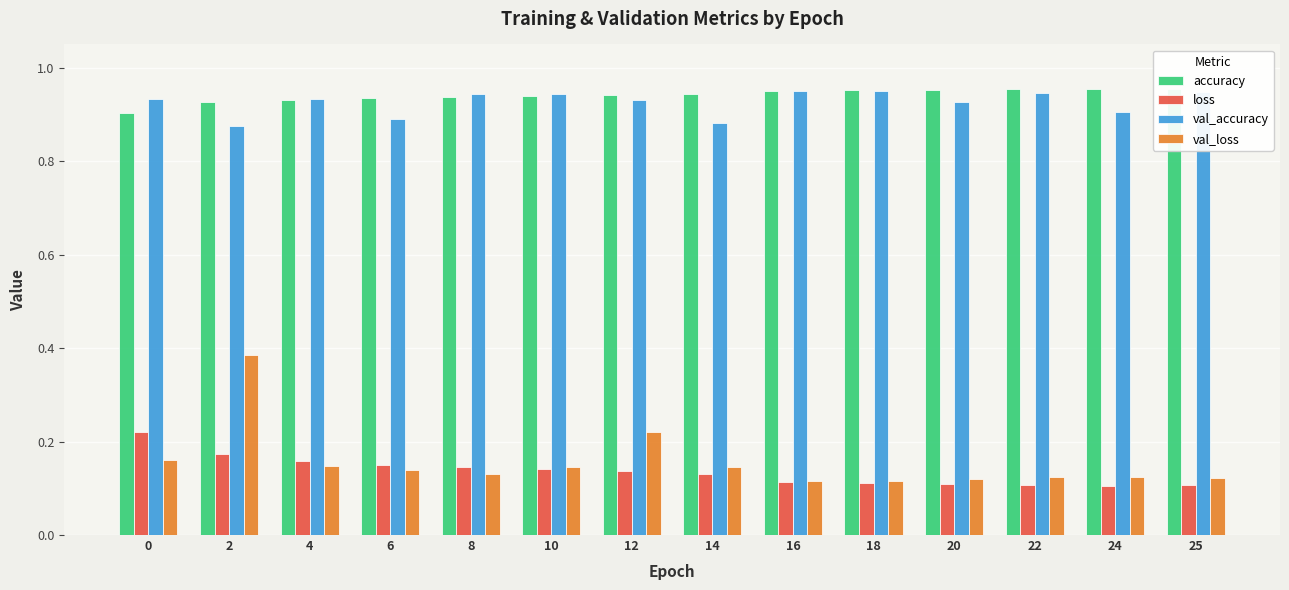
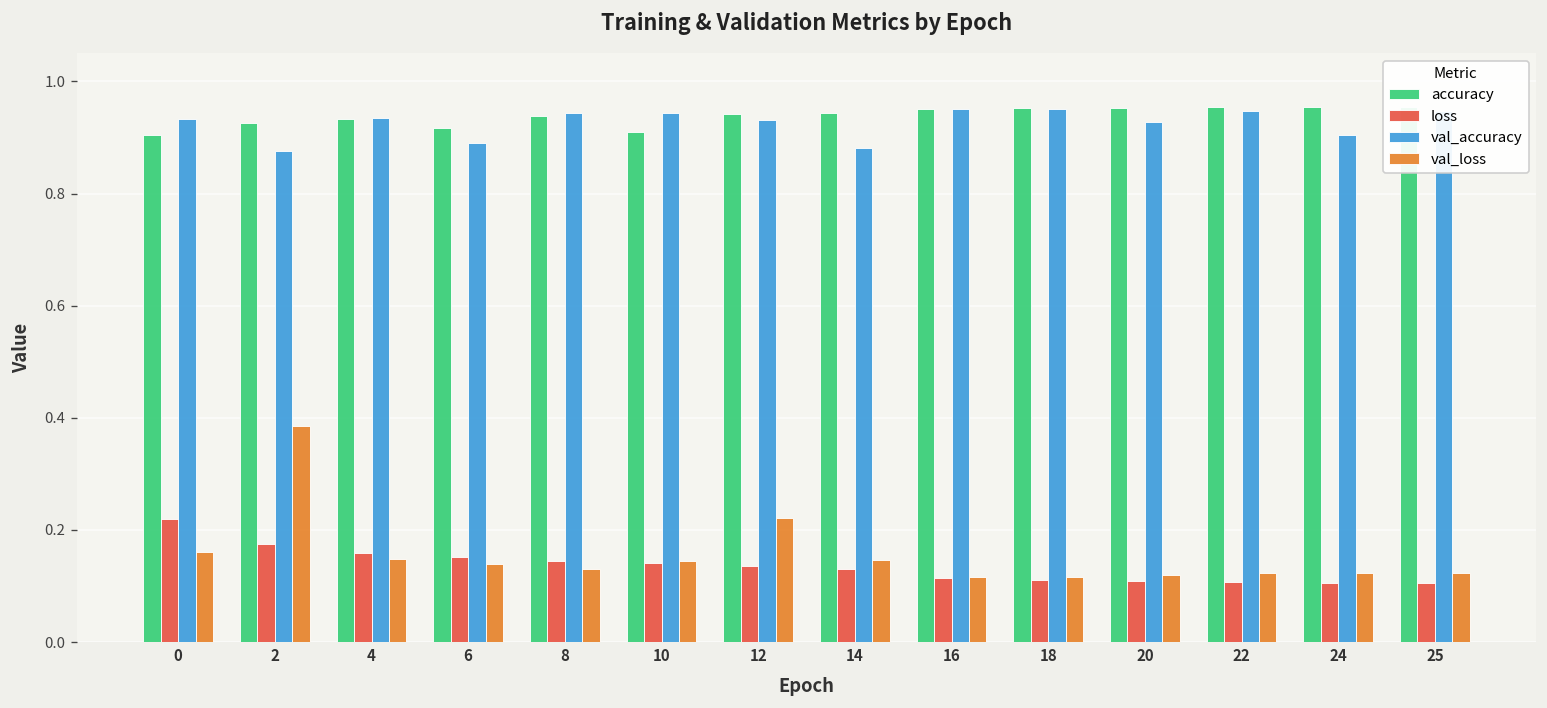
accuracy, 6: 0.94 -> 0.92
accuracy, 10: 0.94 -> 0.91
